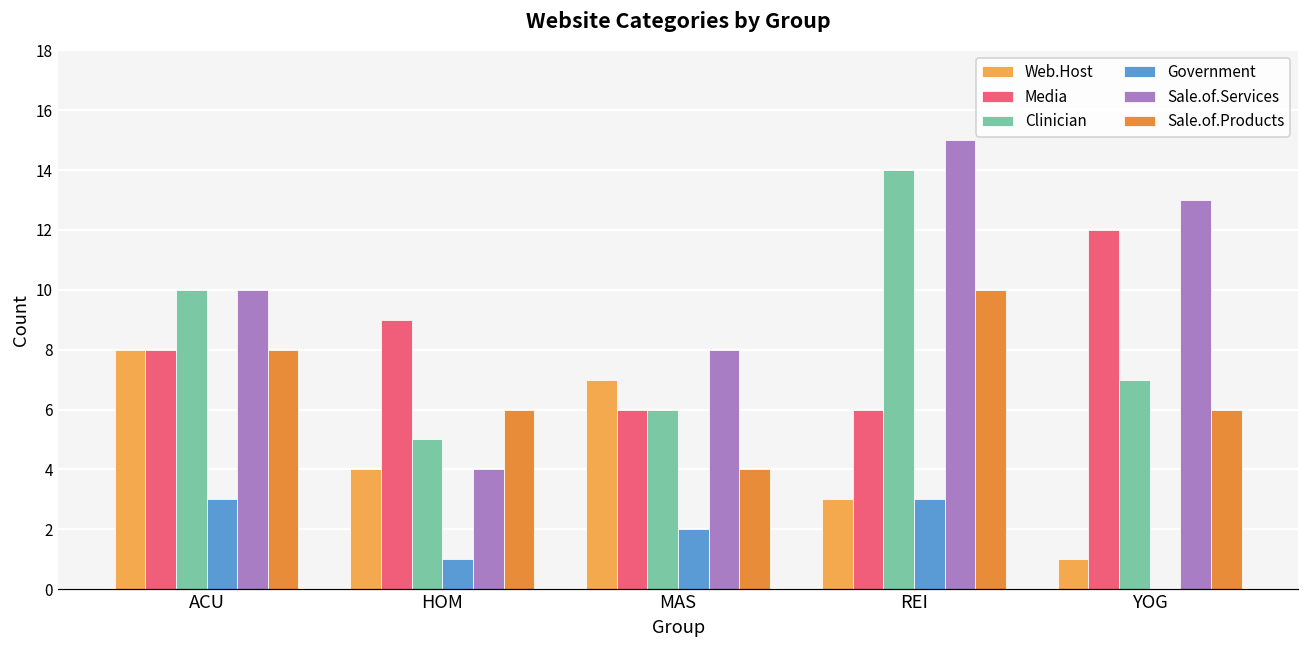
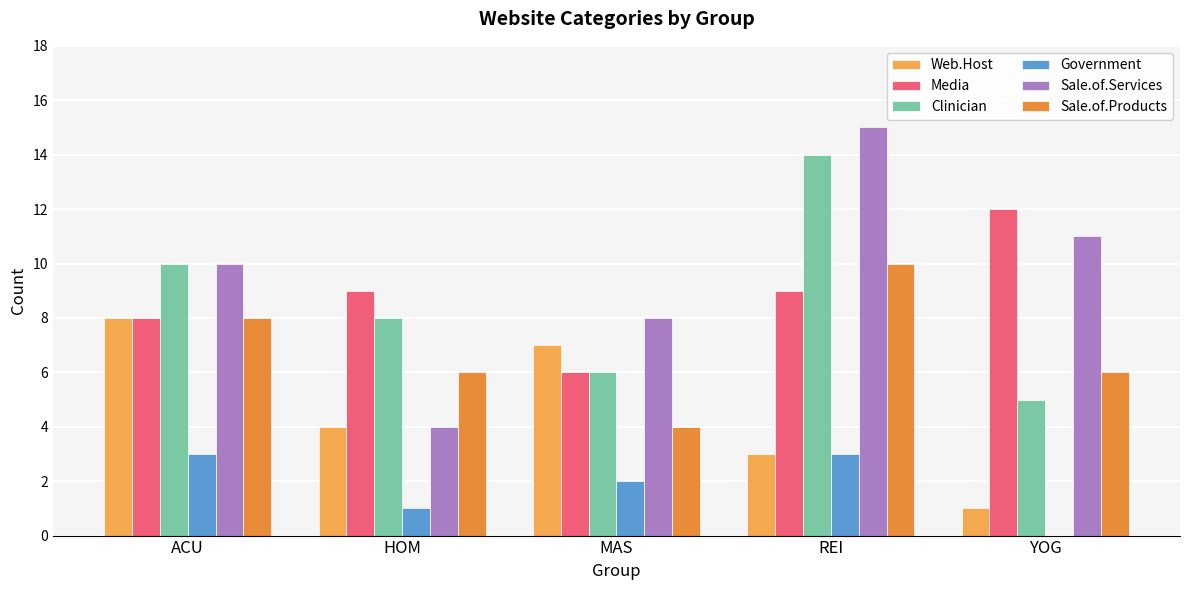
Clinician, HOM: 5 -> 8
Media, REI: 6 -> 9
Clinician, YOG: 7 -> 5
Sale.of.Services, YOG: 13 -> 11
